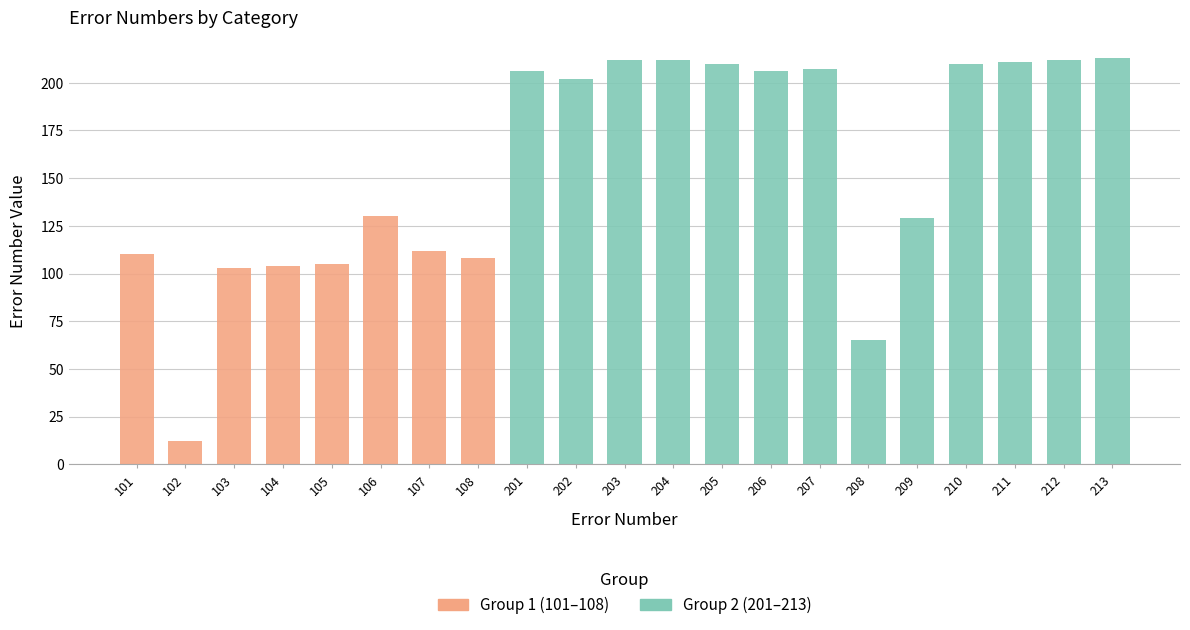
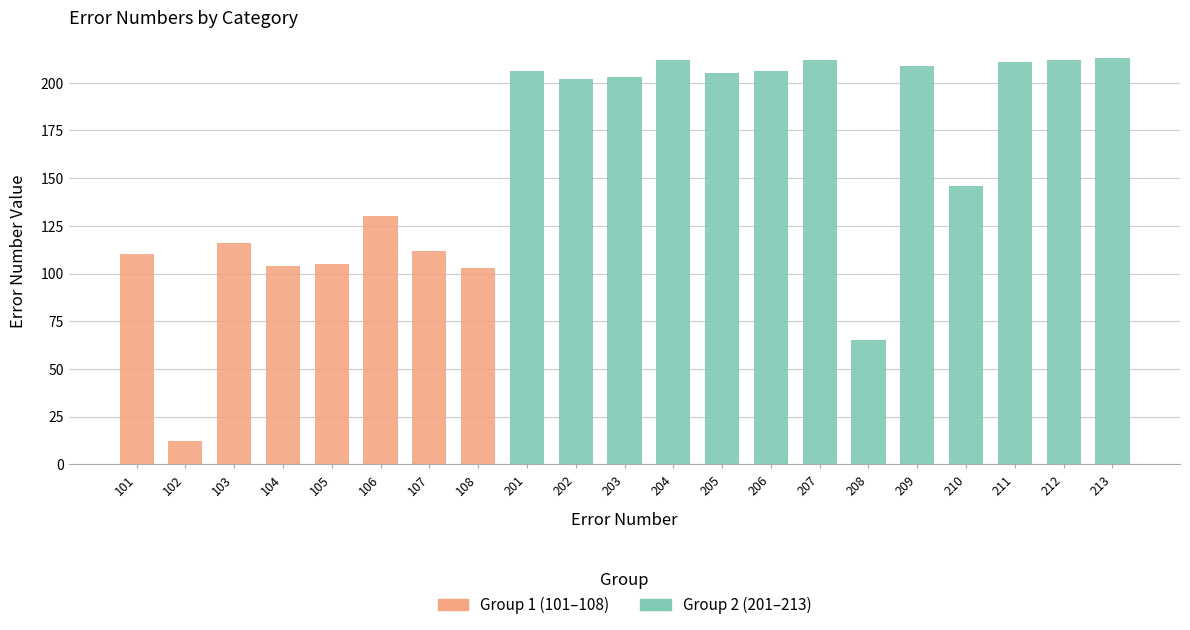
103: 103 -> 116
108: 108 -> 103
203: 212 -> 203
205: 210 -> 205
207: 207 -> 212
209: 129 -> 209
210: 210 -> 146
